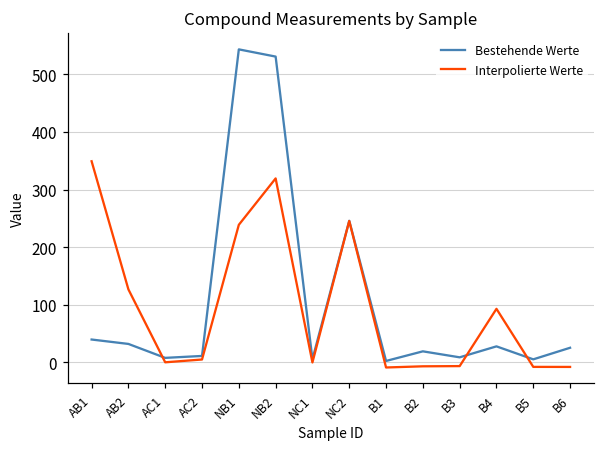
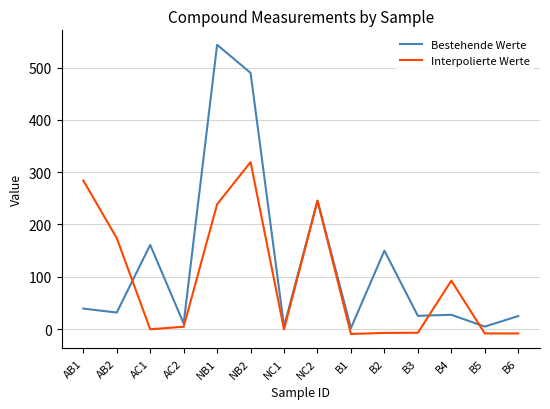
Interpolierte Werte, AB1: 350 -> 280
Interpolierte Werte, AB2: 130 -> 170
Bestehende Werte, AC1: 10 -> 160
Bestehende Werte, NB2: 530 -> 490
Bestehende Werte, B2: 20 -> 150
Bestehende Werte, B3: 10 -> 30
